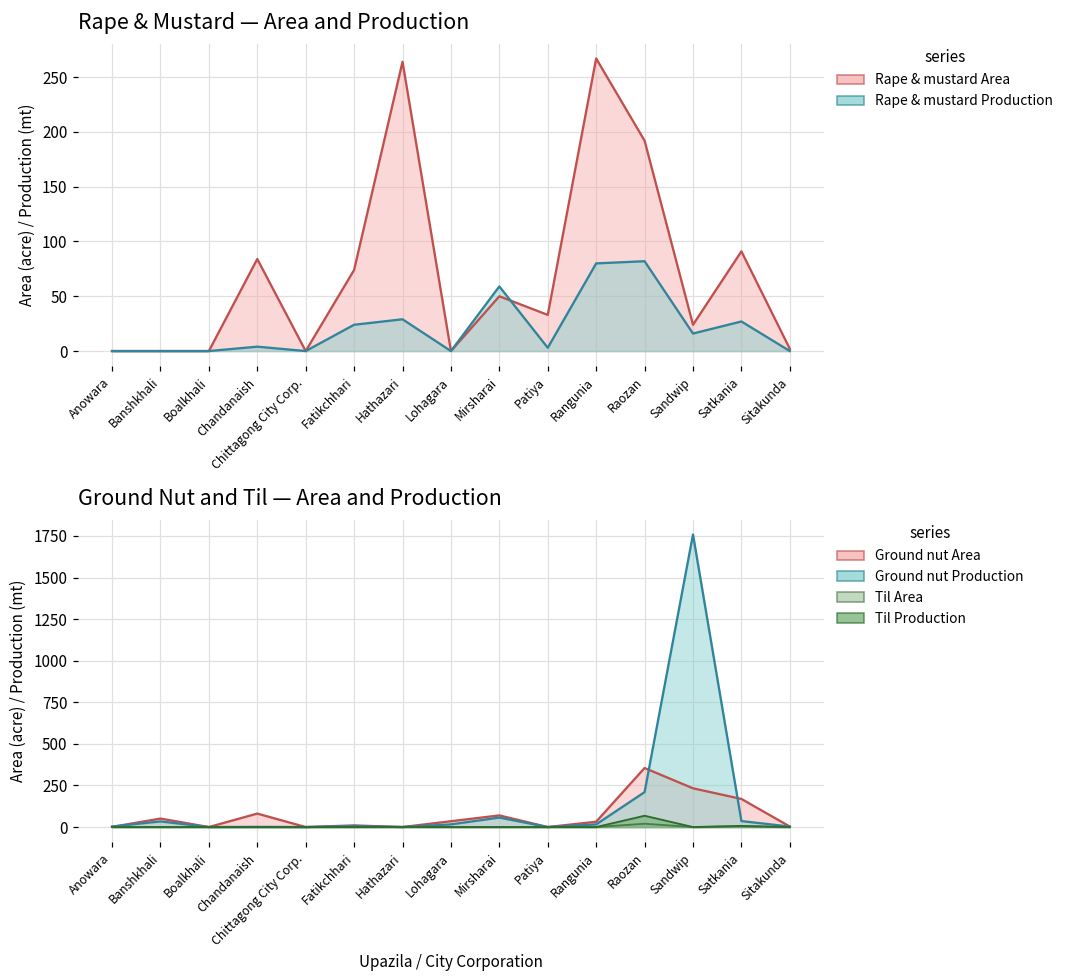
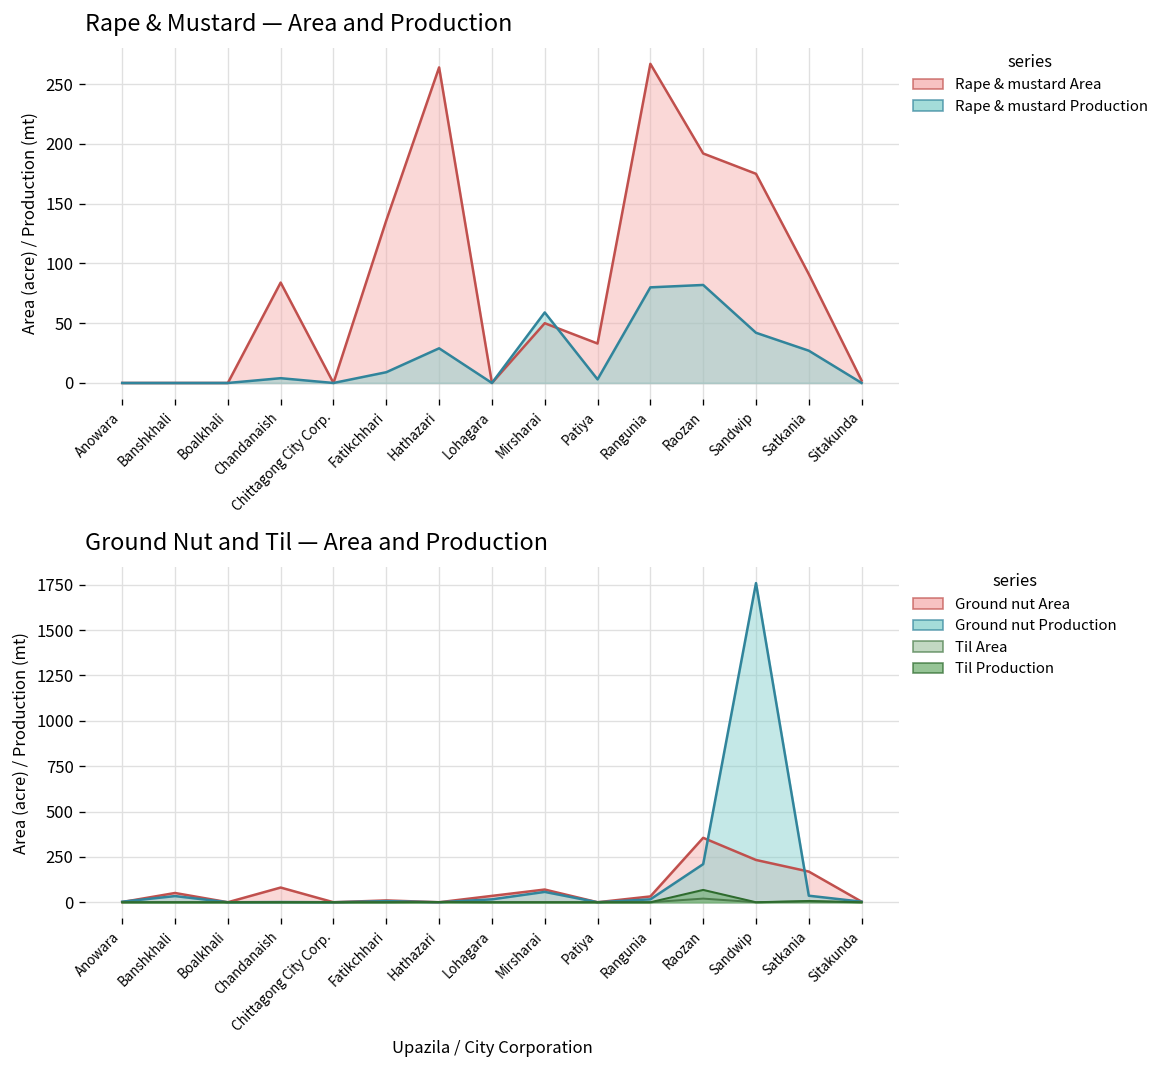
Rape & Mustard — Area and Production, Rape & mustard Area, Fatikchhari: 70 -> 140
Rape & Mustard — Area and Production, Rape & mustard Production, Fatikchhari: 20 -> 10
Rape & Mustard — Area and Production, Rape & mustard Area, Sandwip: 20 -> 180
Rape & Mustard — Area and Production, Rape & mustard Production, Sandwip: 20 -> 40
